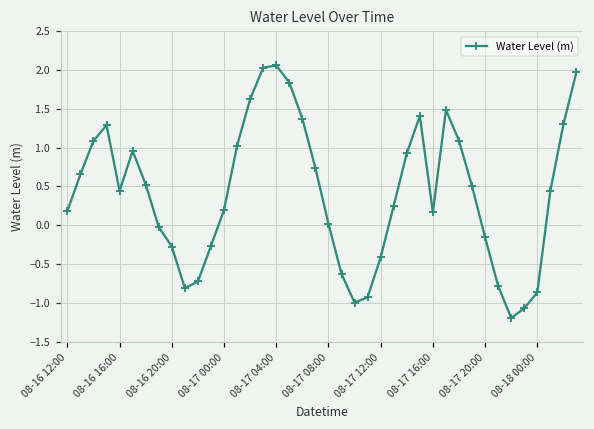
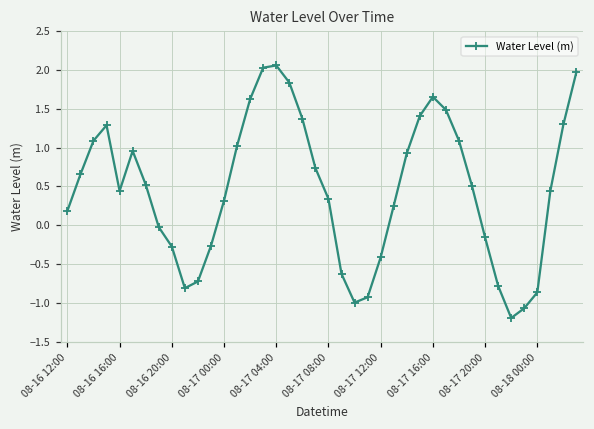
08-17 00:00: 0.2 -> 0.3
08-17 08:00: 0.0 -> 0.3
08-17 16:00: 0.2 -> 1.7
